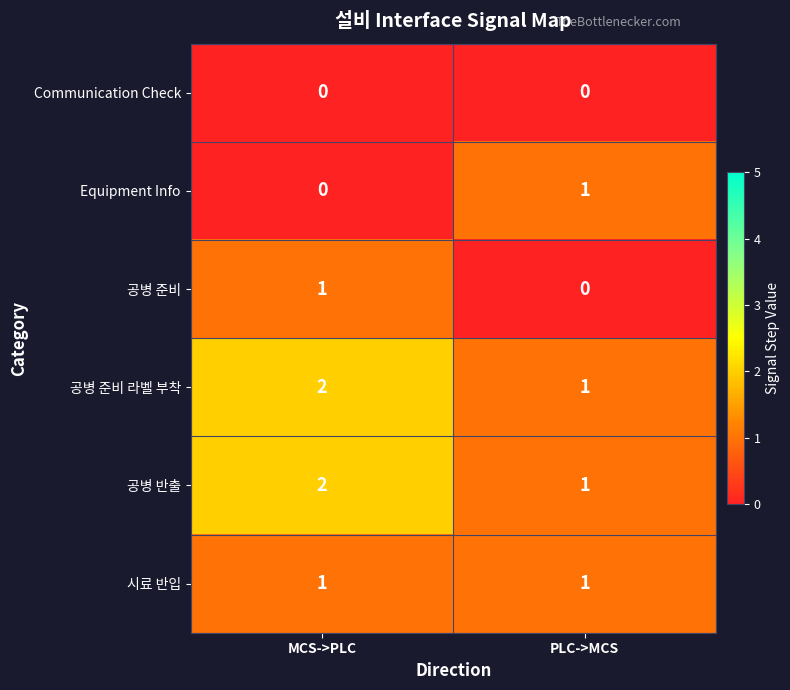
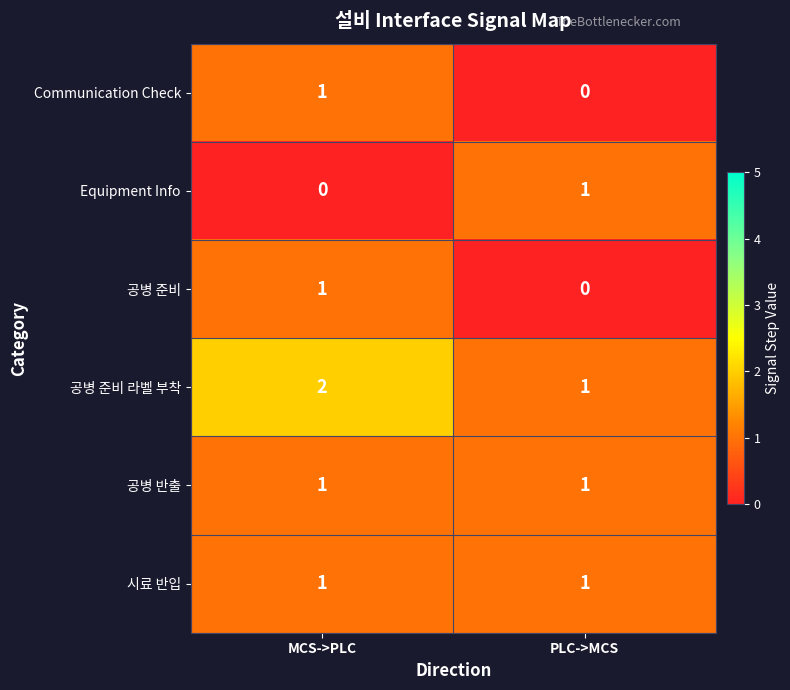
Communication Check, MCS->PLC: 0 -> 1
공병 반출, MCS->PLC: 2 -> 1
